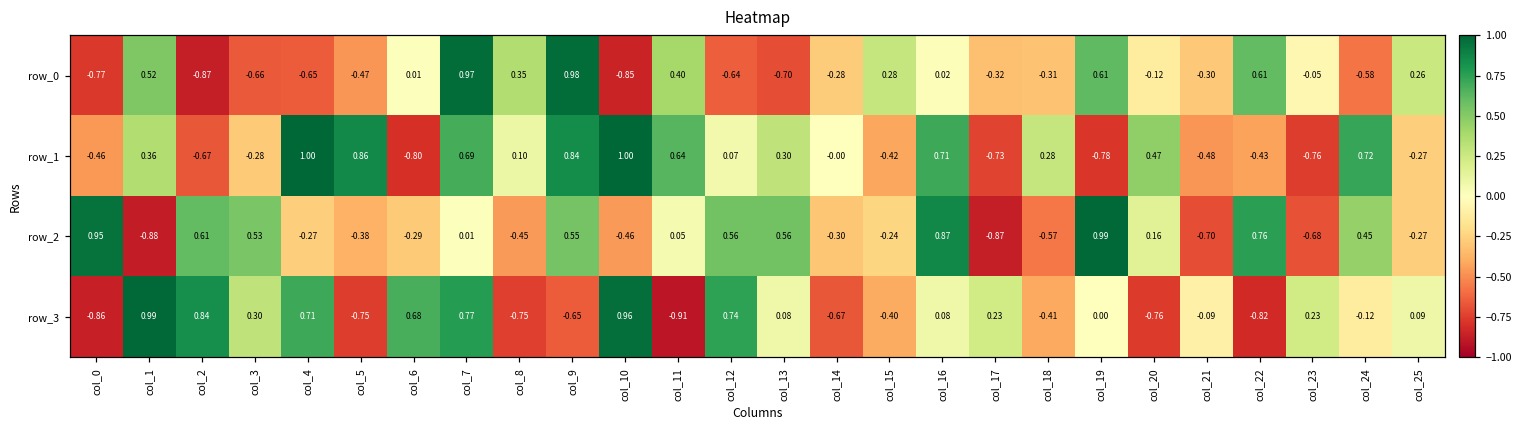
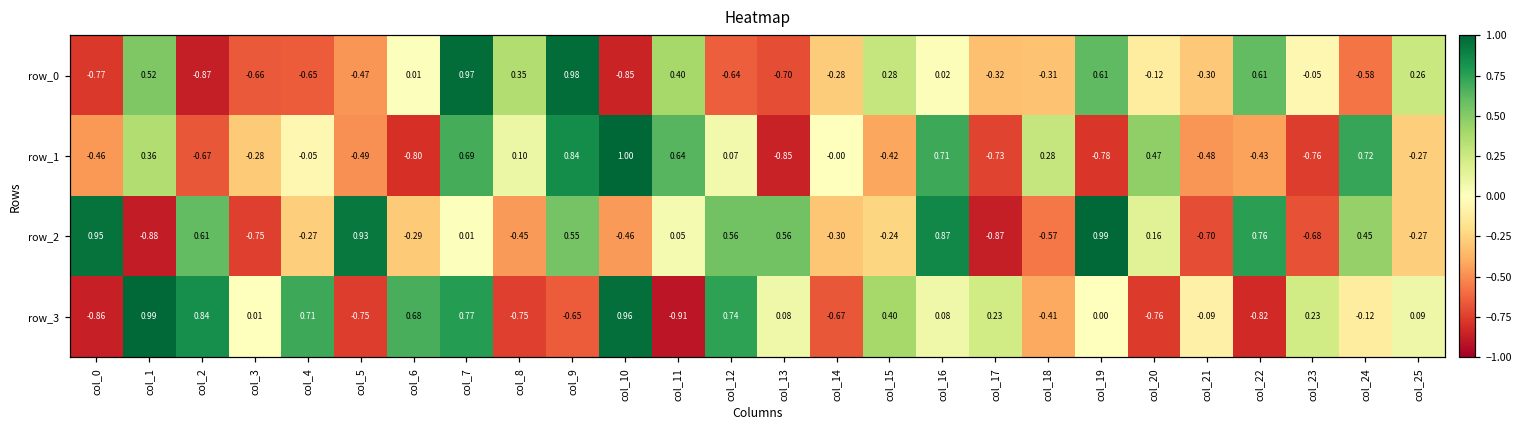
row_1, col_4: 1.00 -> -0.05
row_1, col_5: 0.86 -> -0.49
row_1, col_13: 0.30 -> -0.85
row_2, col_3: 0.53 -> -0.75
row_2, col_5: -0.38 -> 0.93
row_3, col_3: 0.30 -> 0.01
row_3, col_15: -0.40 -> 0.40
